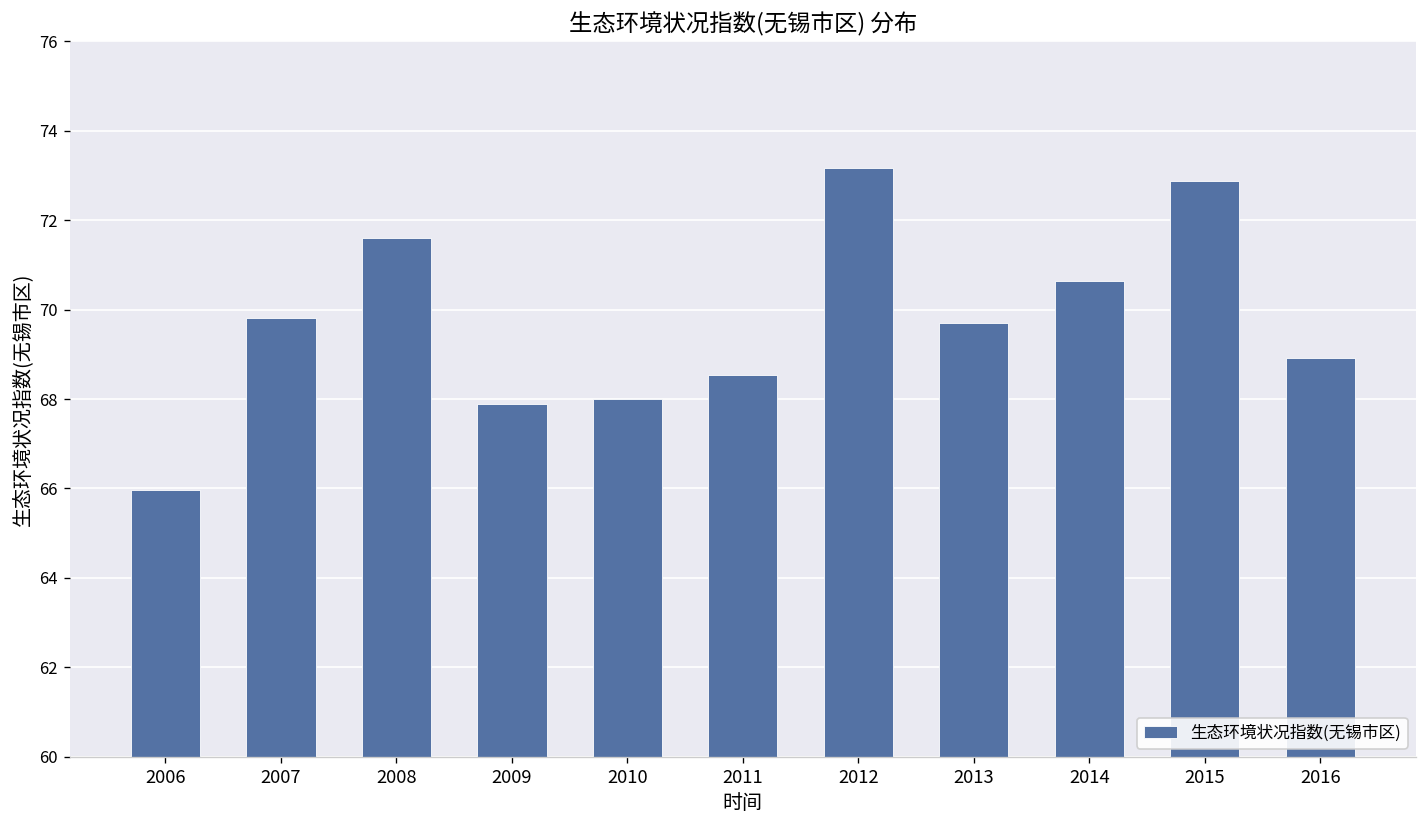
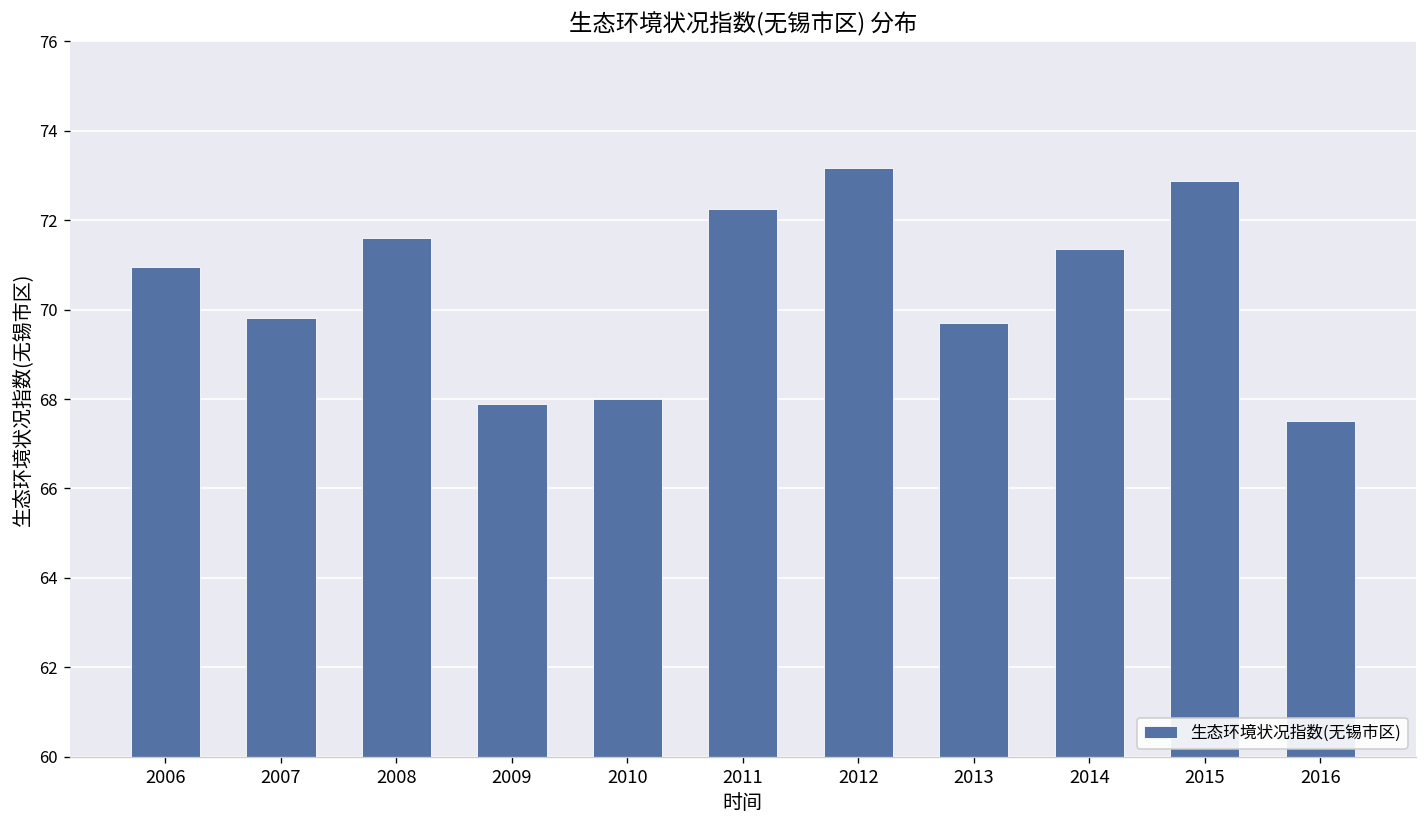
2006: 66.0 -> 71.0
2011: 68.5 -> 72.2
2014: 70.6 -> 71.4
2016: 68.9 -> 67.5
